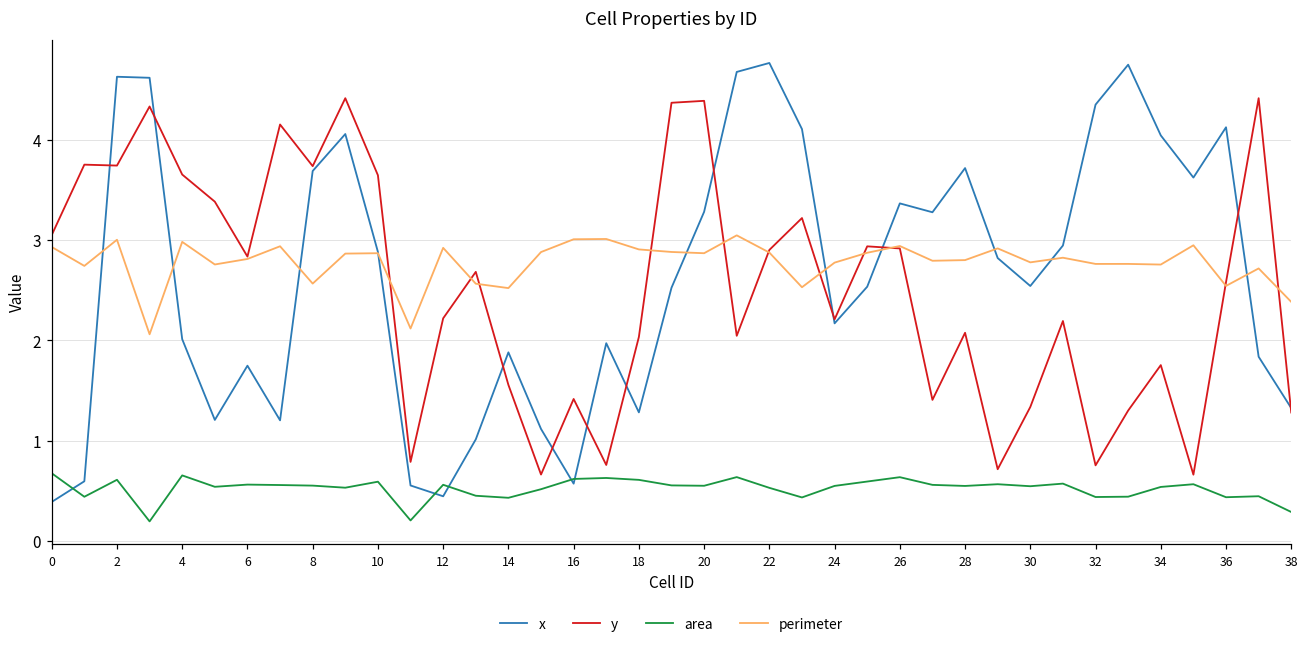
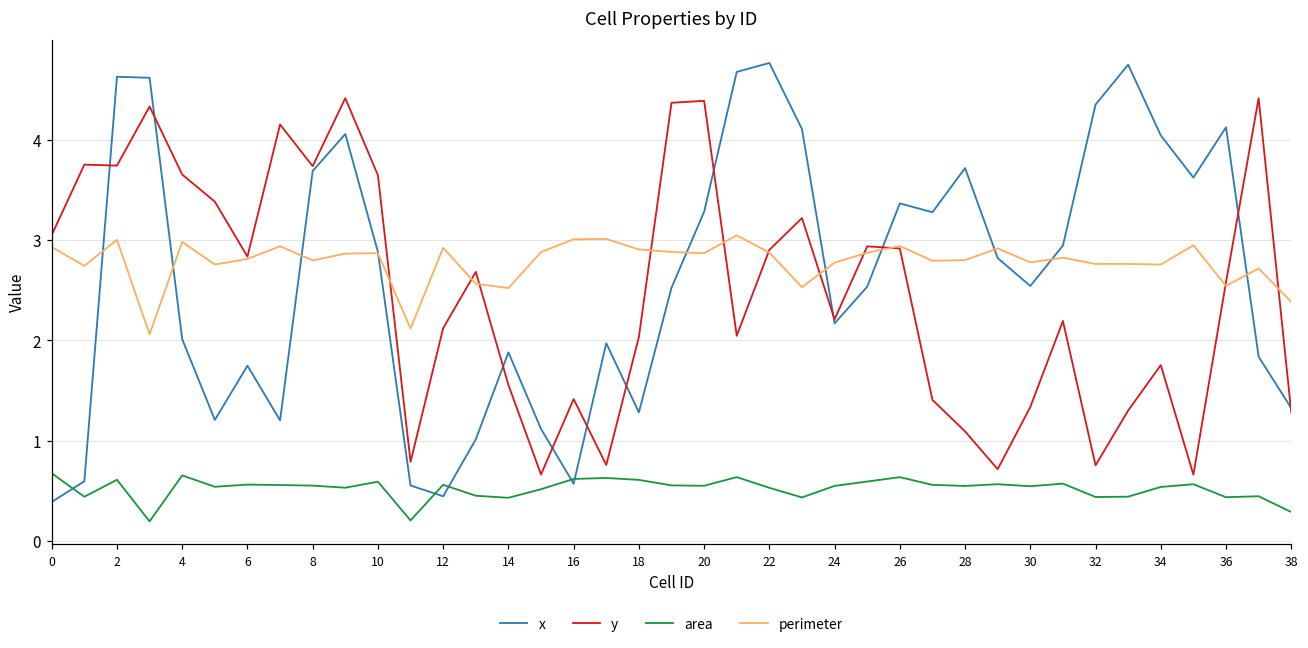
perimeter, 8: 2.6 -> 2.8
y, 12: 2.2 -> 2.1
y, 28: 2.1 -> 1.1
